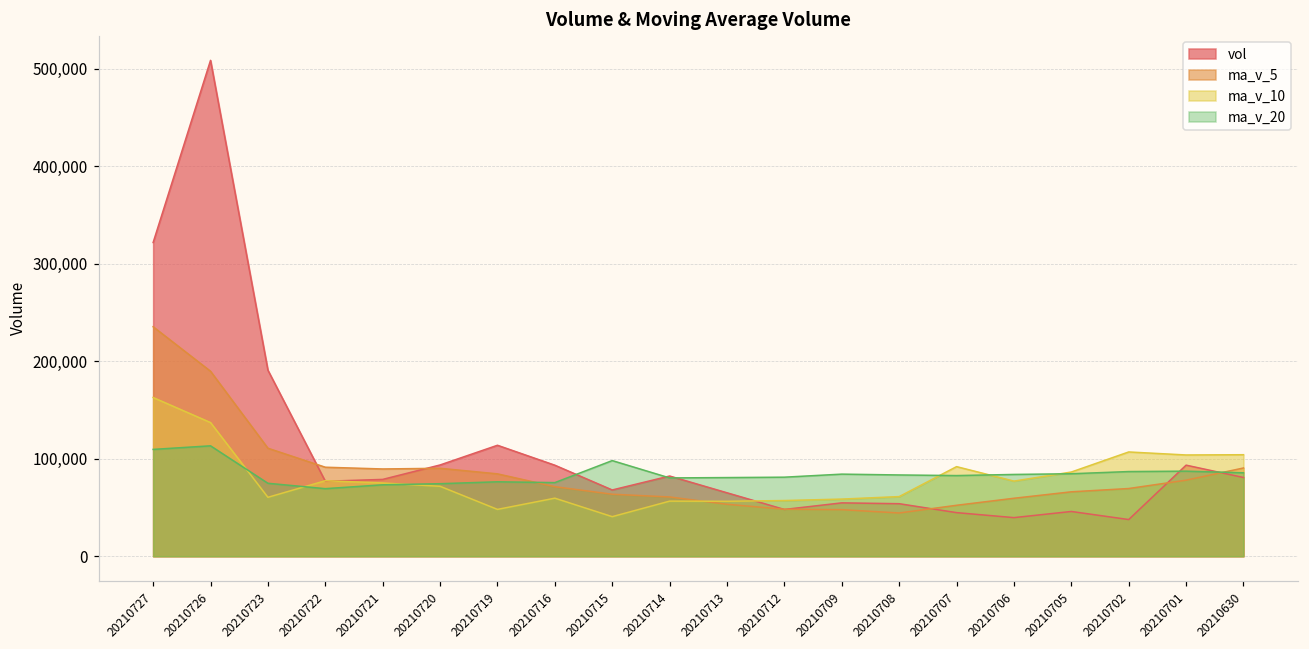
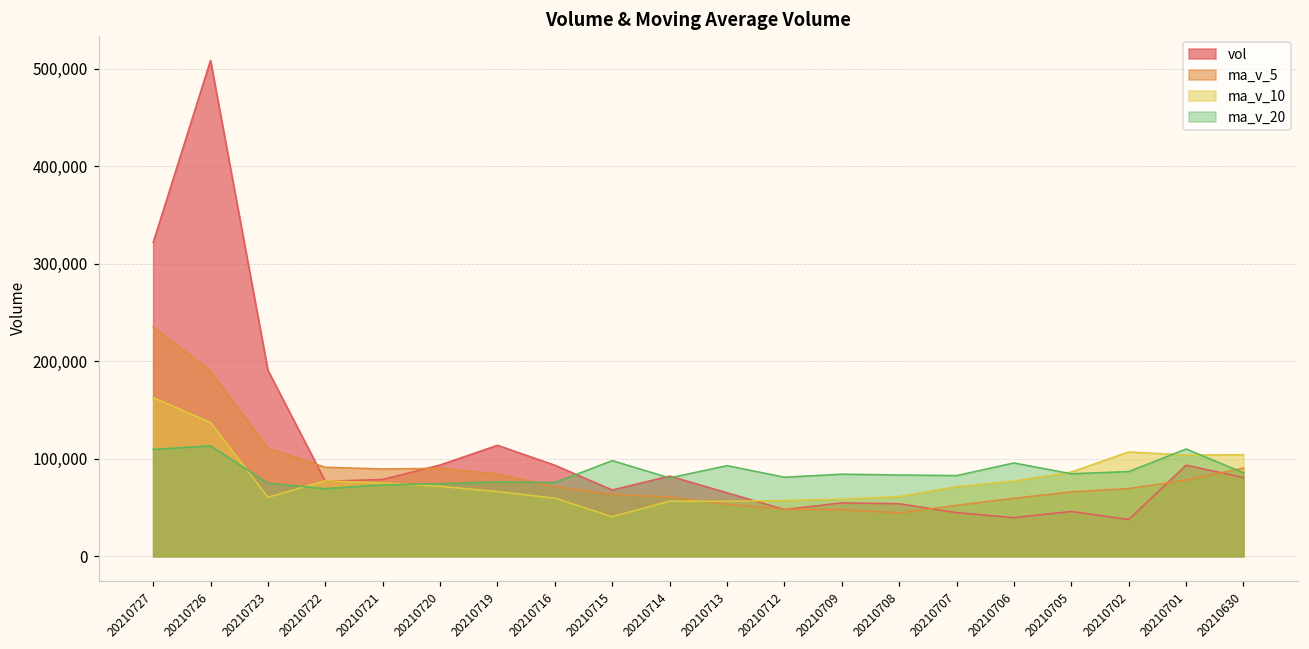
ma_v_10, 20210719: 50,000 -> 70,000
ma_v_20, 20210713: 80,000 -> 90,000
ma_v_10, 20210707: 90,000 -> 70,000
ma_v_20, 20210706: 80,000 -> 100,000
ma_v_20, 20210701: 90,000 -> 110,000
